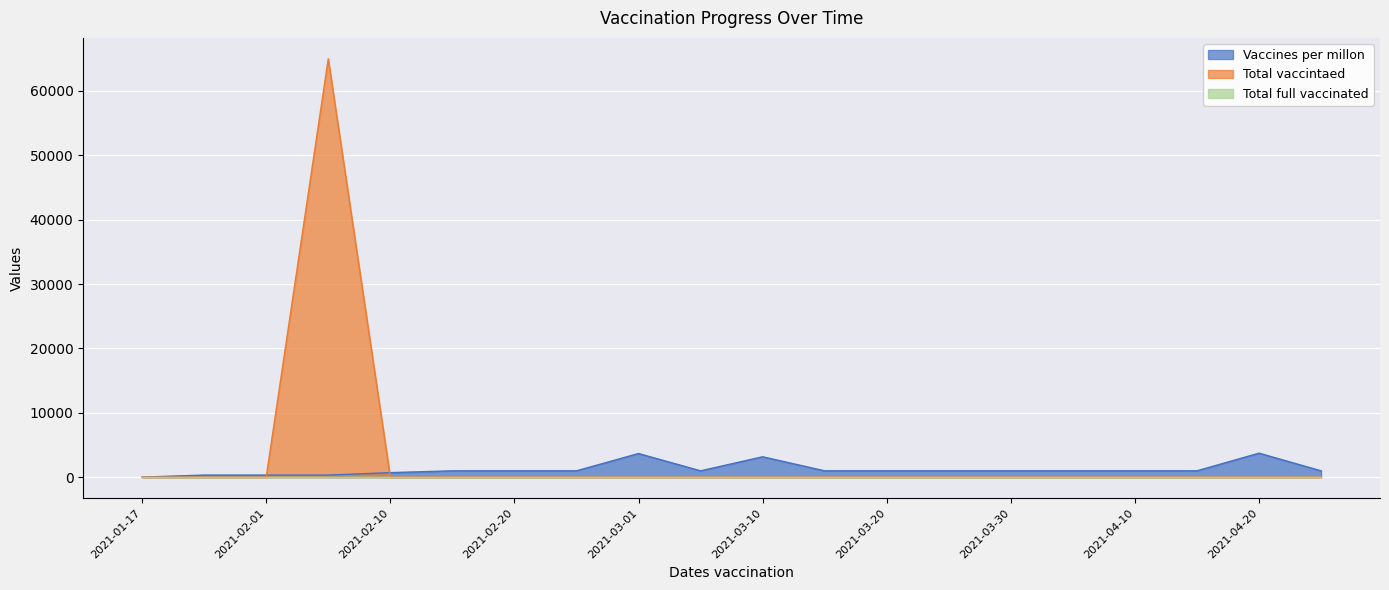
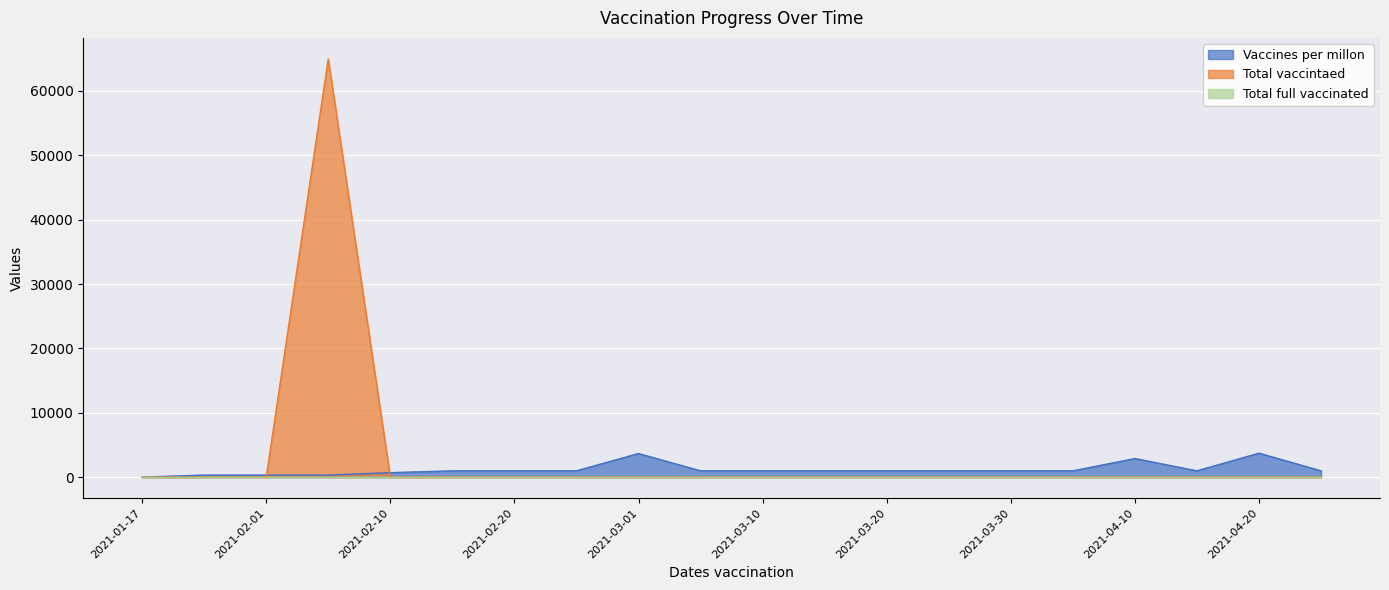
Vaccines per millon, 2021-03-10: 3000 -> 1000
Vaccines per millon, 2021-04-10: 1000 -> 3000
